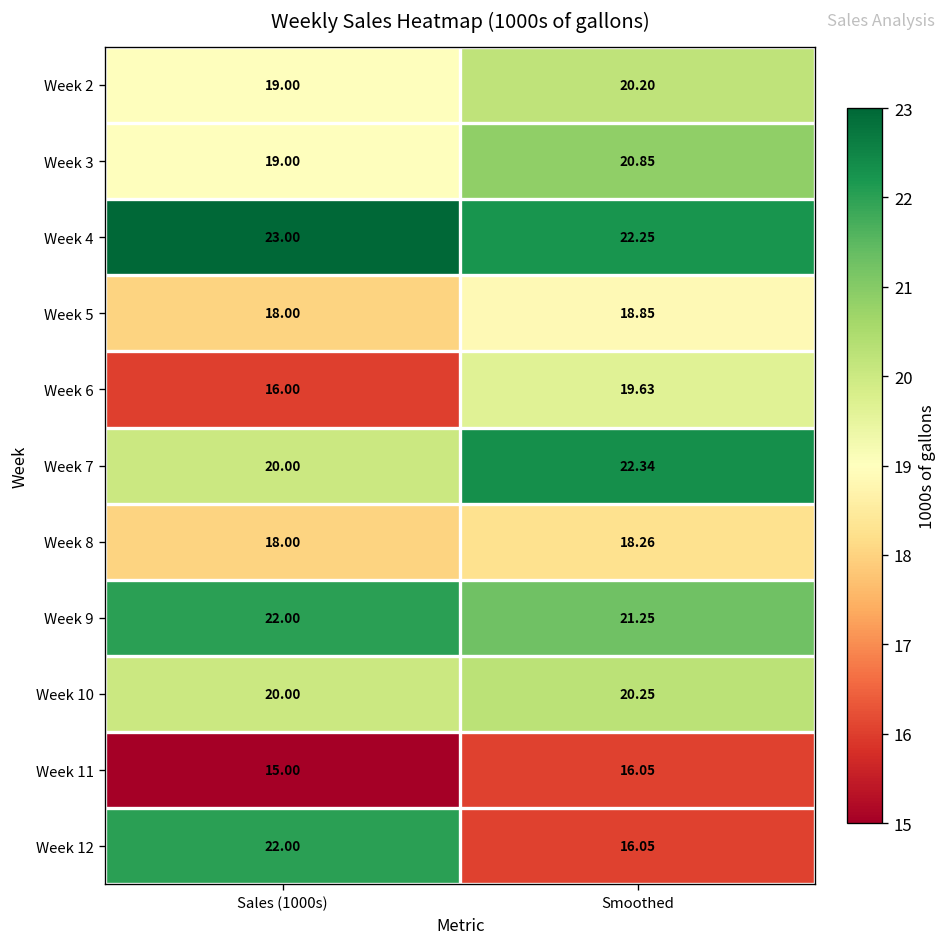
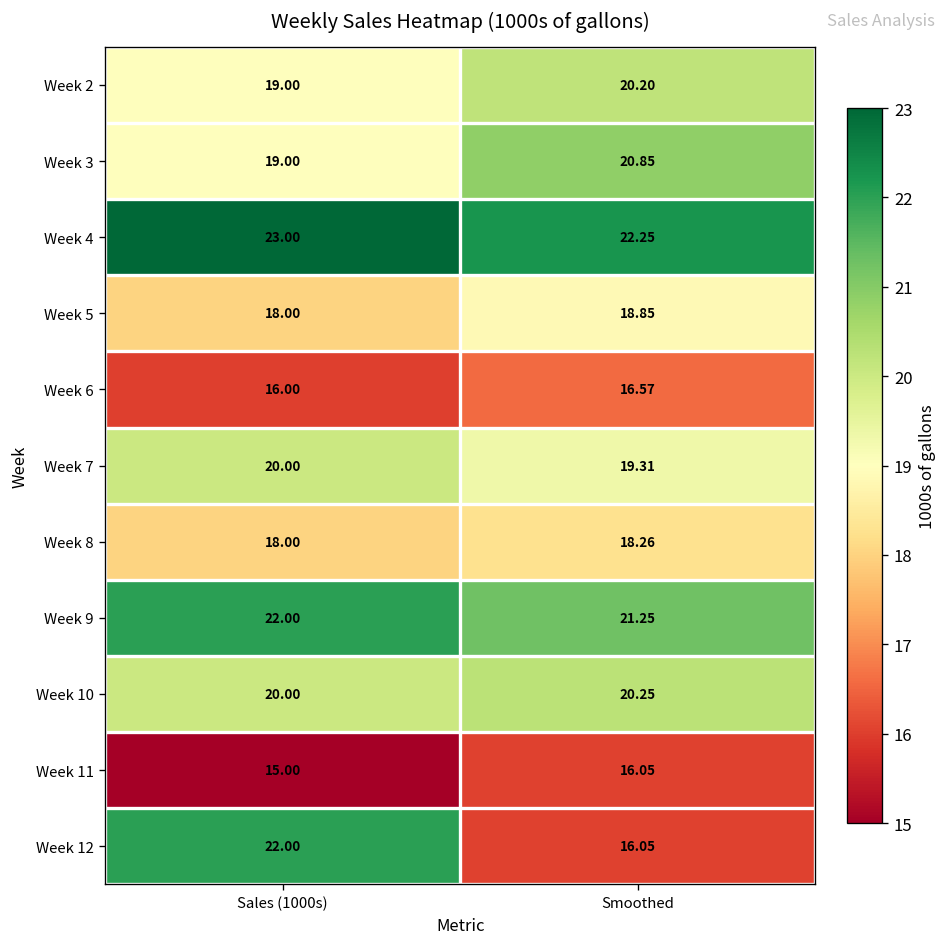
Week 6, Smoothed: 19.63 -> 16.57
Week 7, Smoothed: 22.34 -> 19.31
